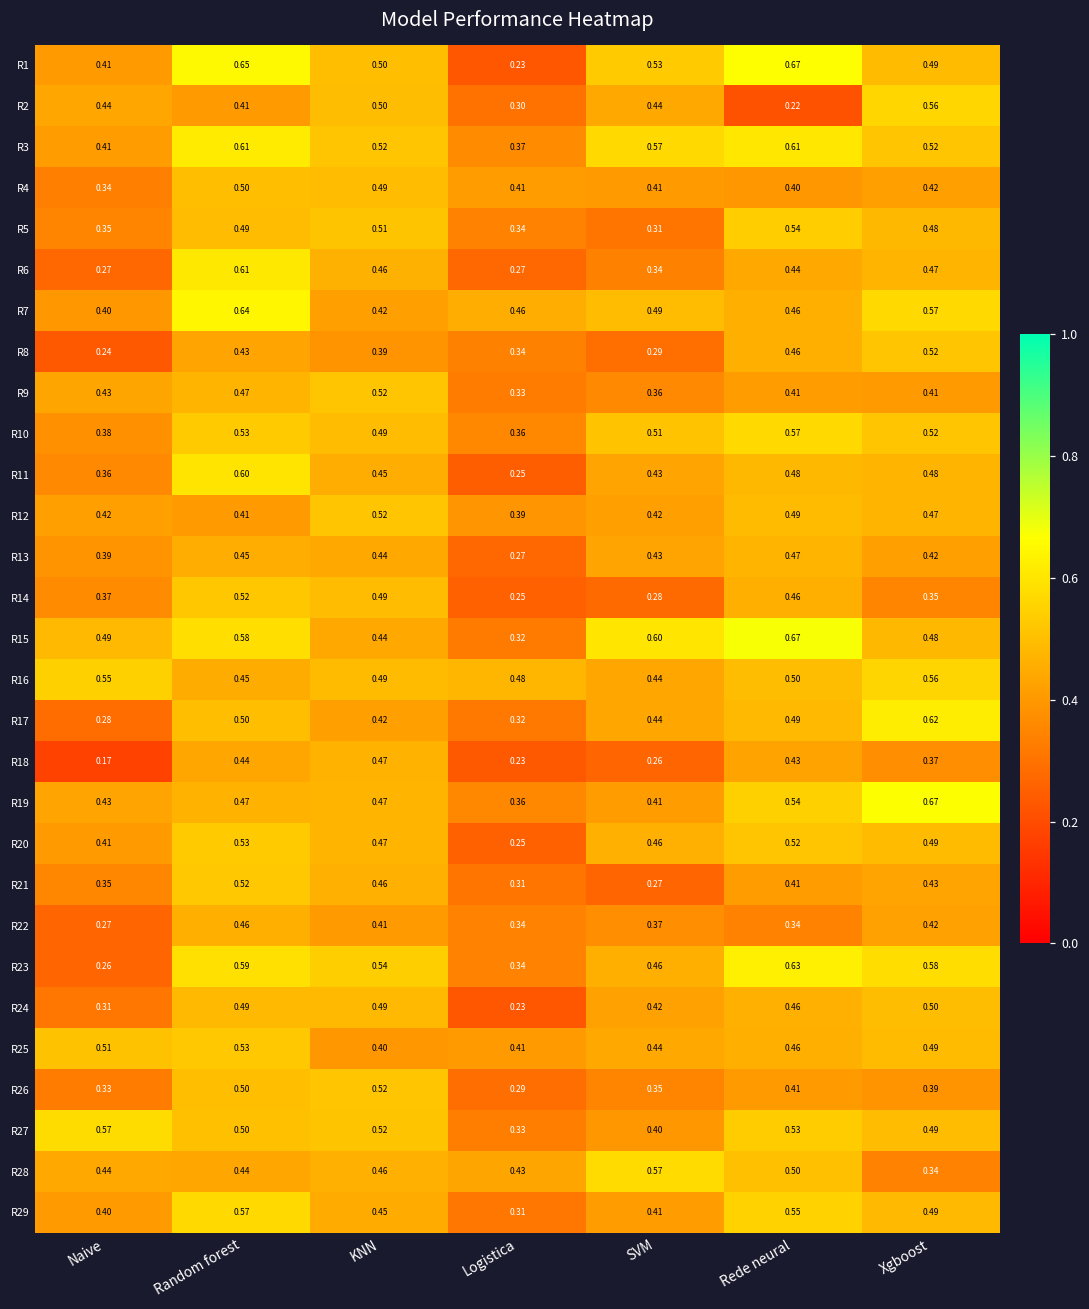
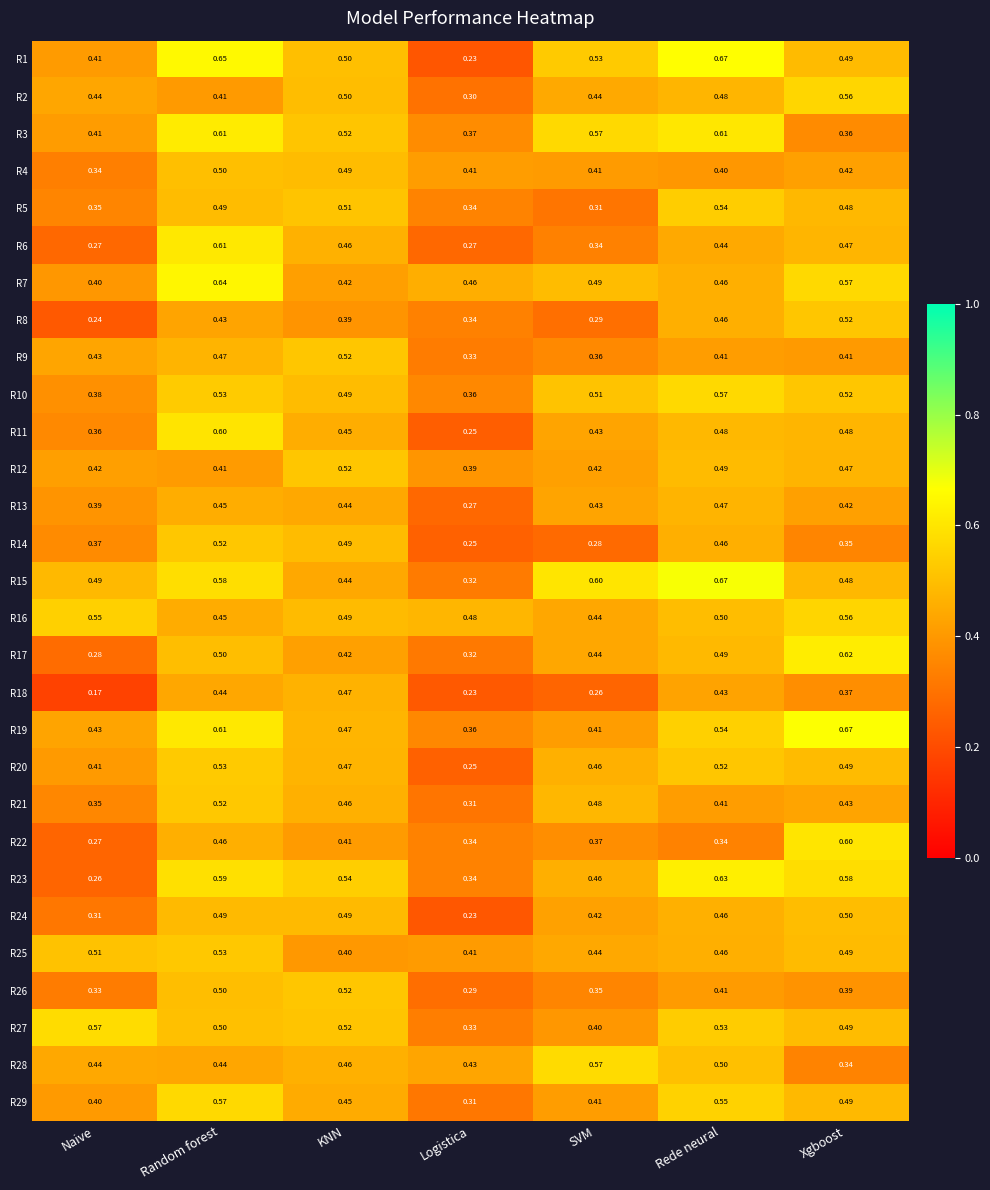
R2, Rede neural: 0.22 -> 0.48
R3, Xgboost: 0.52 -> 0.36
R19, Random forest: 0.47 -> 0.61
R21, SVM: 0.27 -> 0.48
R22, Xgboost: 0.42 -> 0.60
